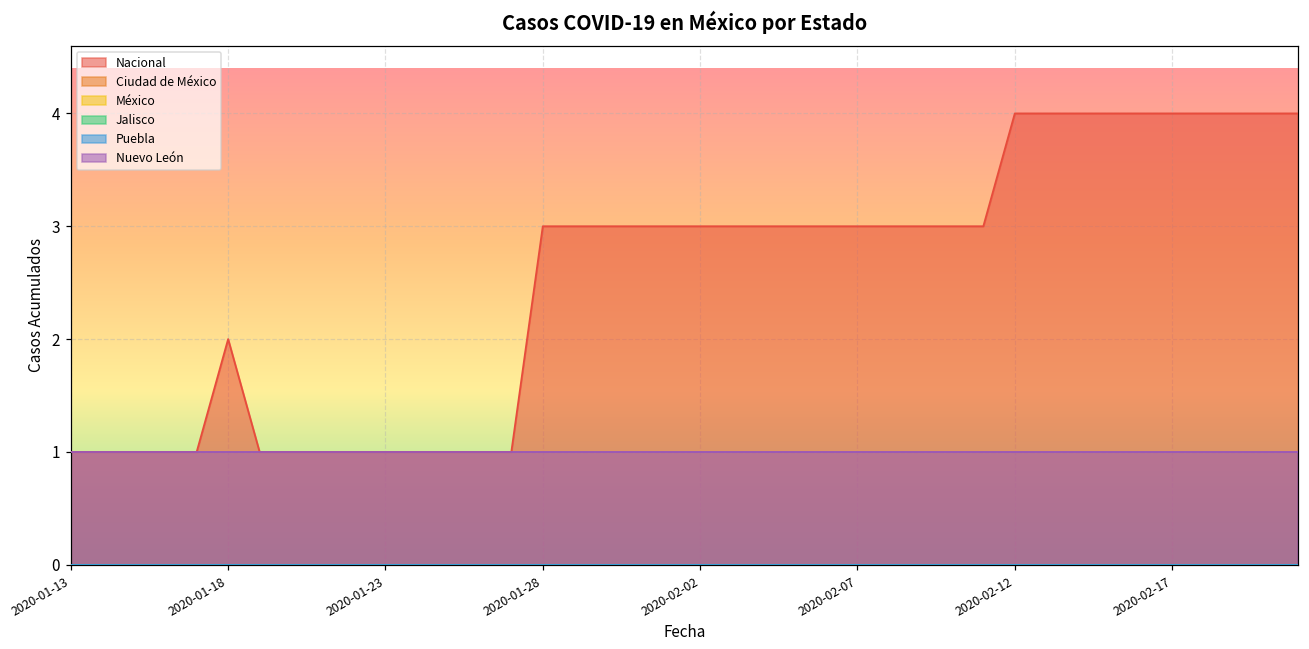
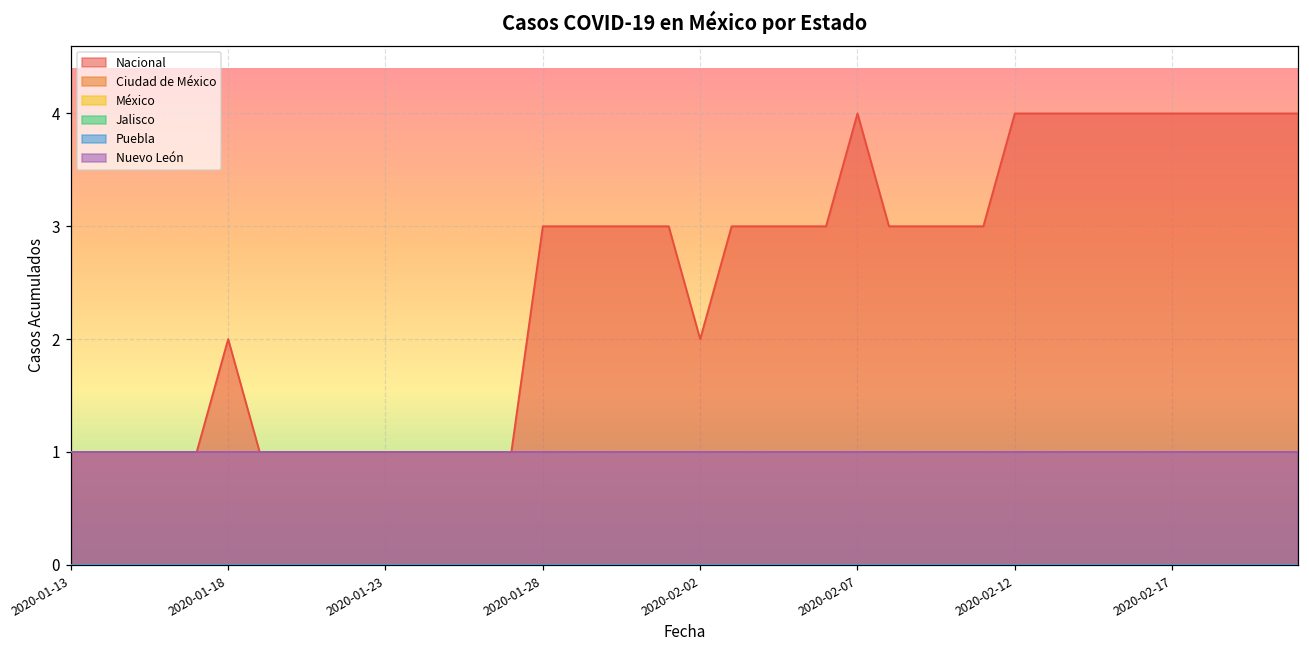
Nacional, 2020-02-02: 3 -> 2
Nacional, 2020-02-07: 3 -> 4
